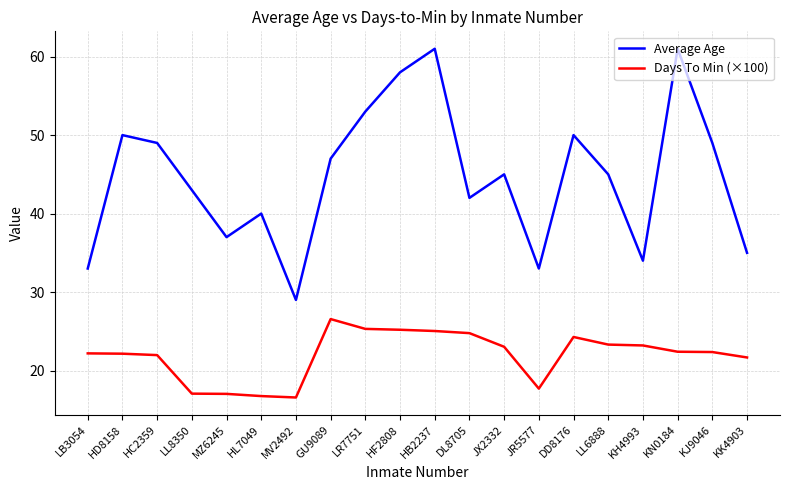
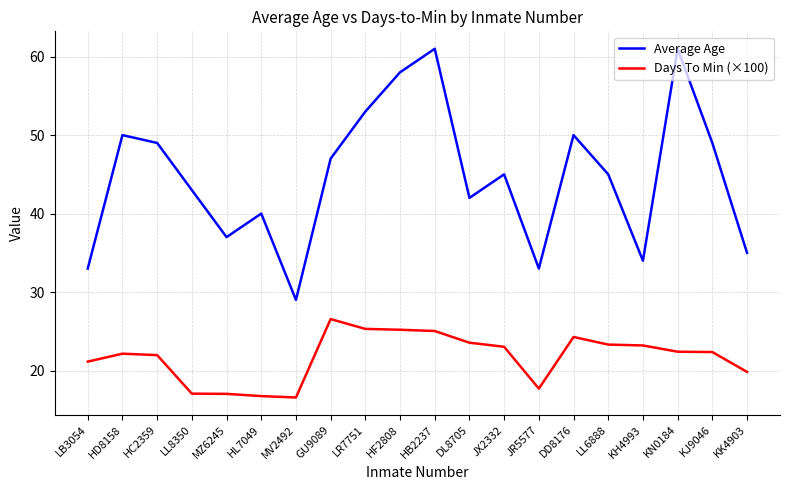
Days To Min (×100), LB3054: 22 -> 21
Days To Min (×100), DL8705: 25 -> 24
Days To Min (×100), KK4903: 22 -> 20
